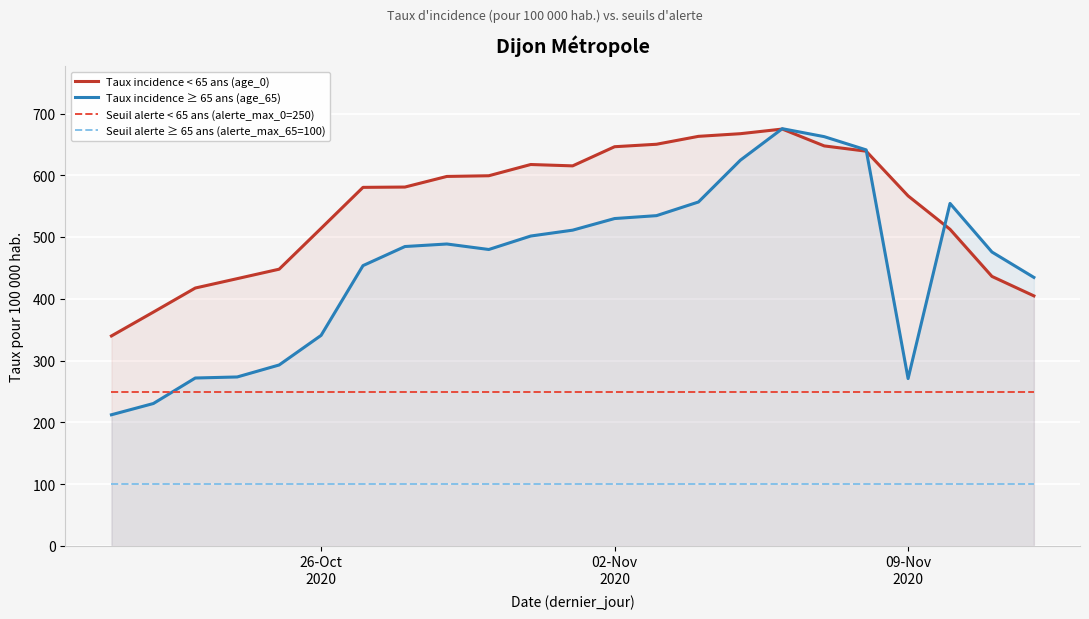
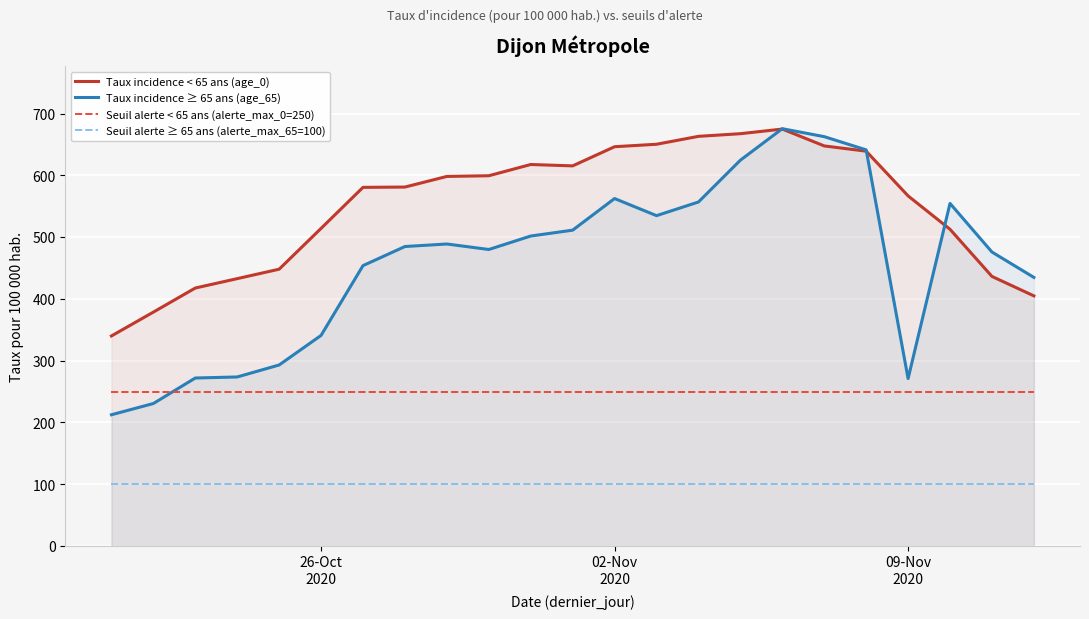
Taux incidence ≥ 65 ans (age_65), 02-Nov 2020: 530 -> 560
